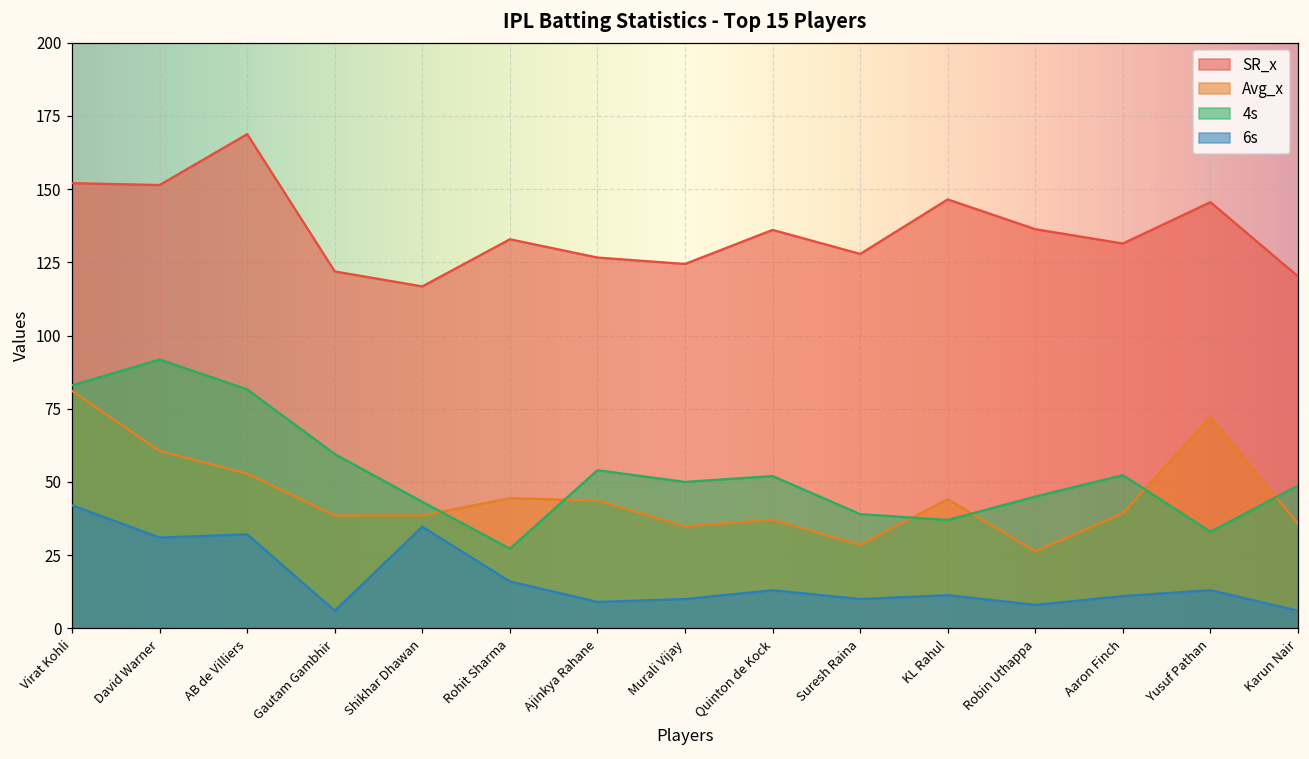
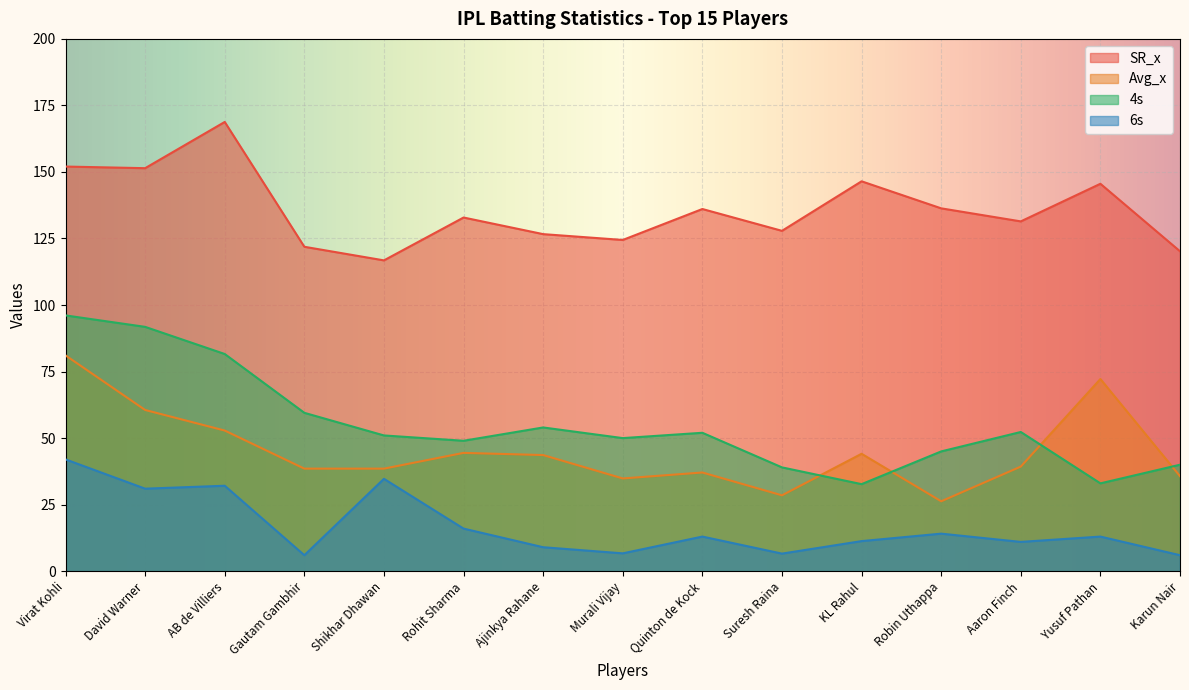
4s, Virat Kohli: 83 -> 96
4s, Shikhar Dhawan: 43 -> 51
4s, Rohit Sharma: 27 -> 49
6s, Murali Vijay: 10 -> 7
6s, Suresh Raina: 10 -> 7
4s, KL Rahul: 37 -> 33
6s, Robin Uthappa: 8 -> 14
4s, Karun Nair: 49 -> 40
